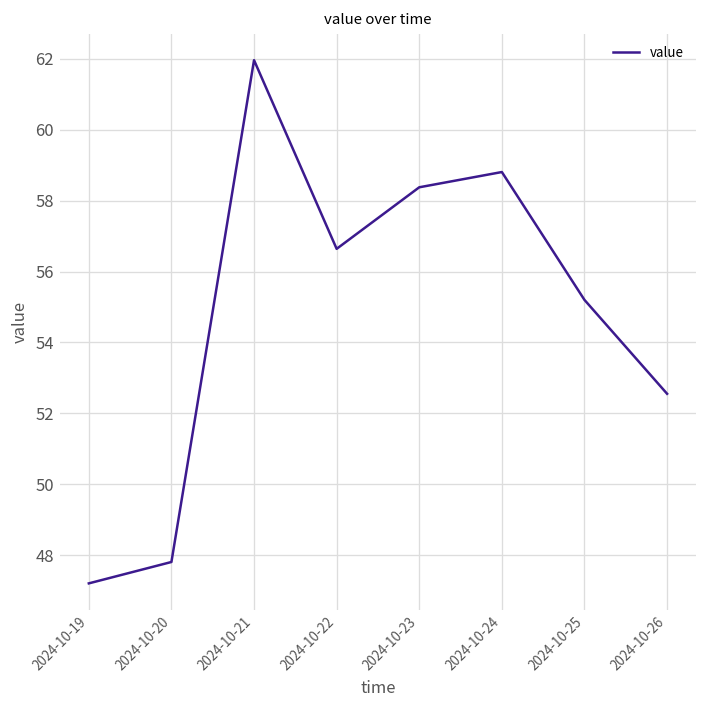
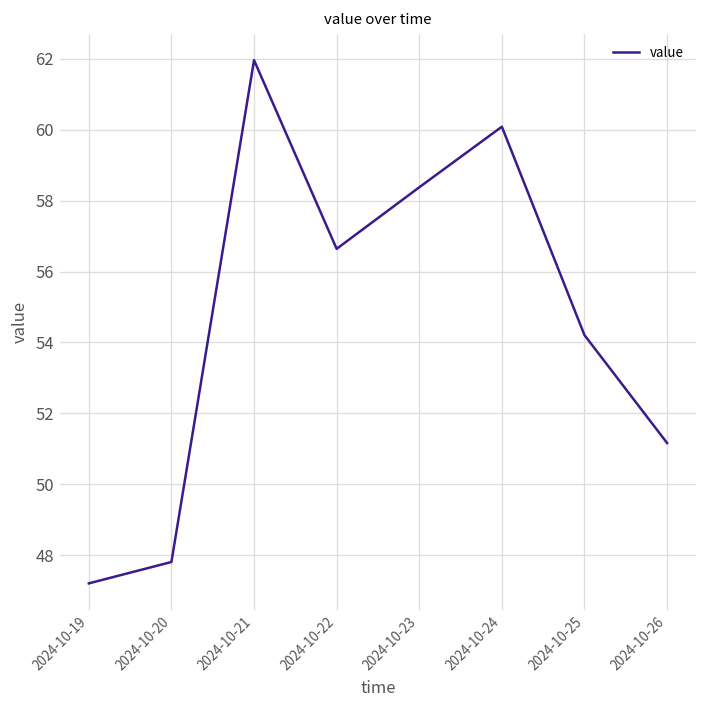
2024-10-24: 58.8 -> 60.1
2024-10-25: 55.2 -> 54.2
2024-10-26: 52.6 -> 51.2
